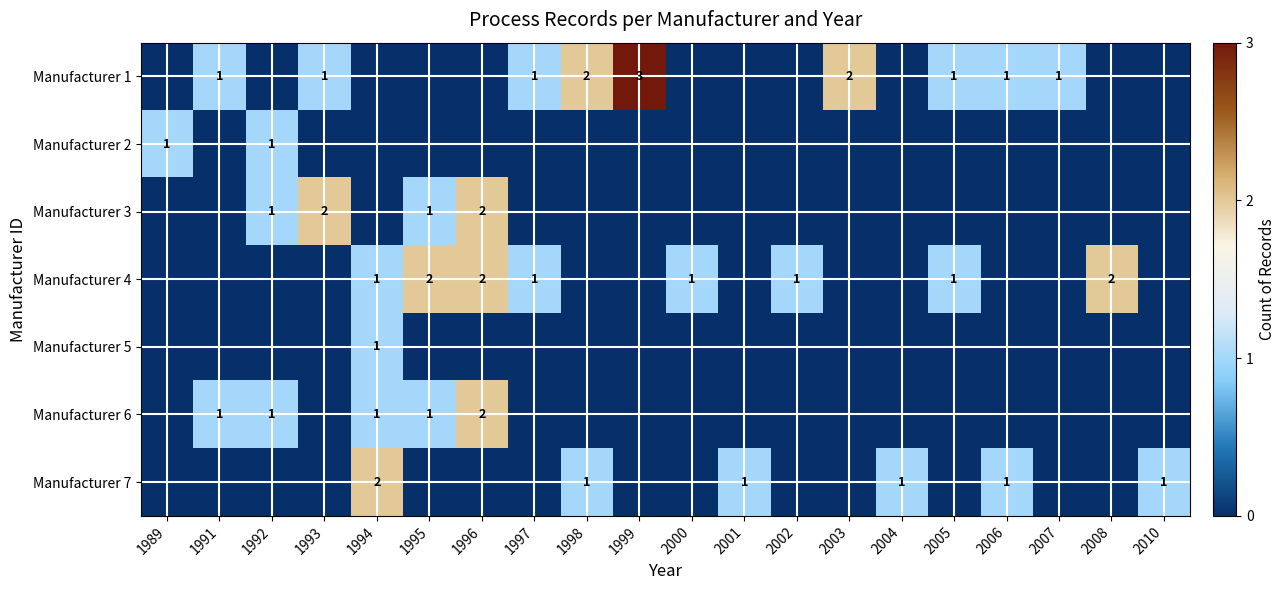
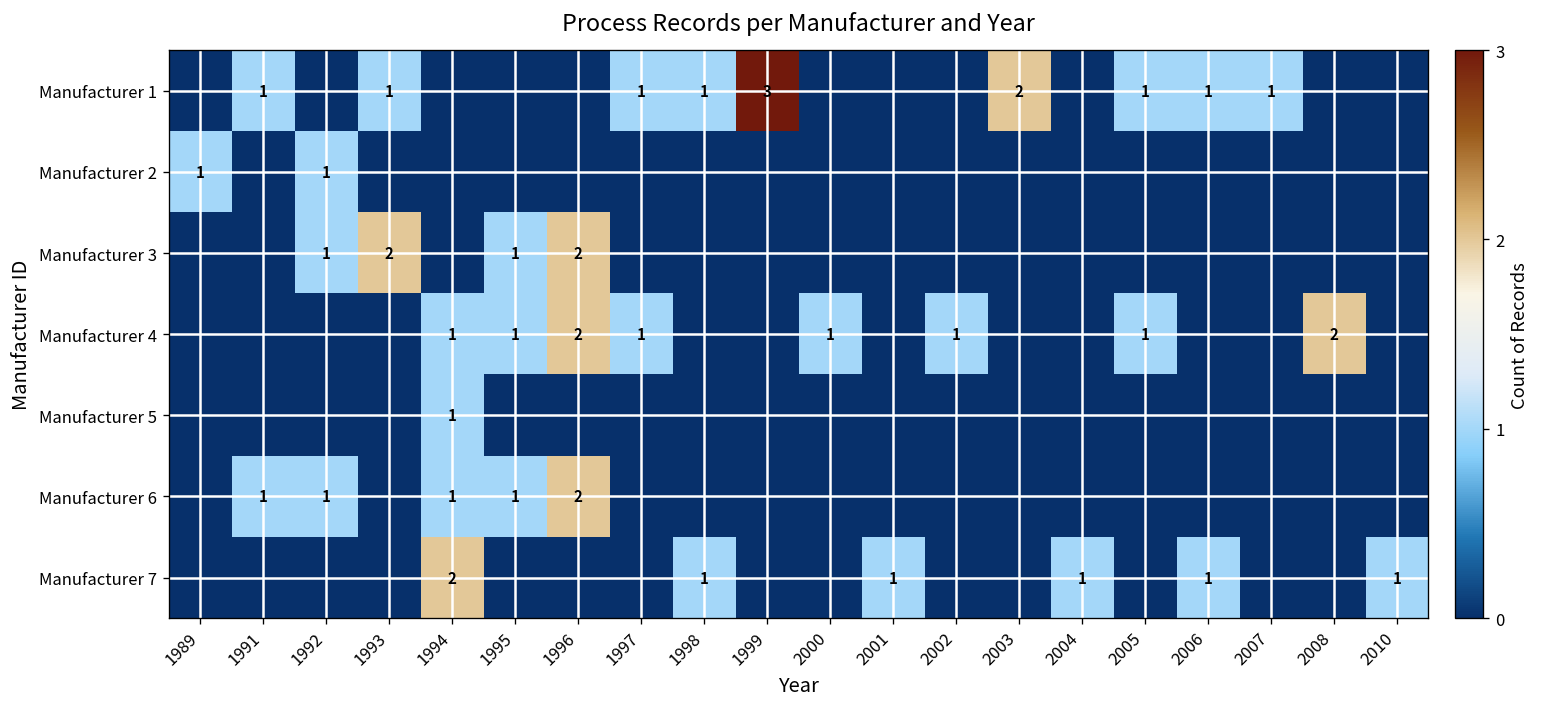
Manufacturer 1, 1998: 2 -> 1
Manufacturer 4, 1995: 2 -> 1
